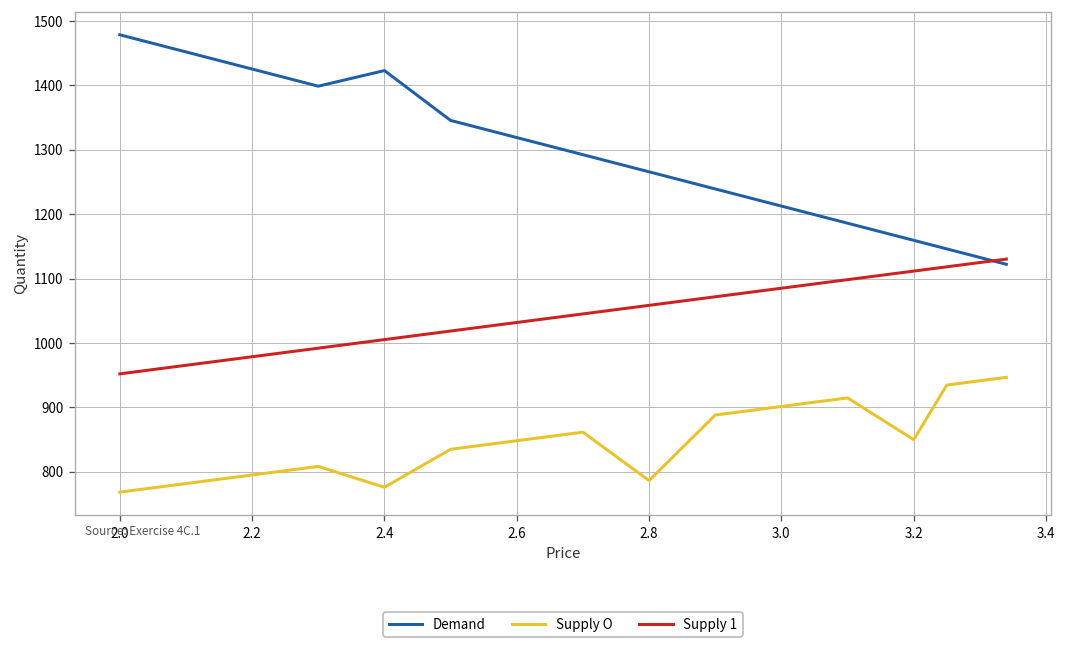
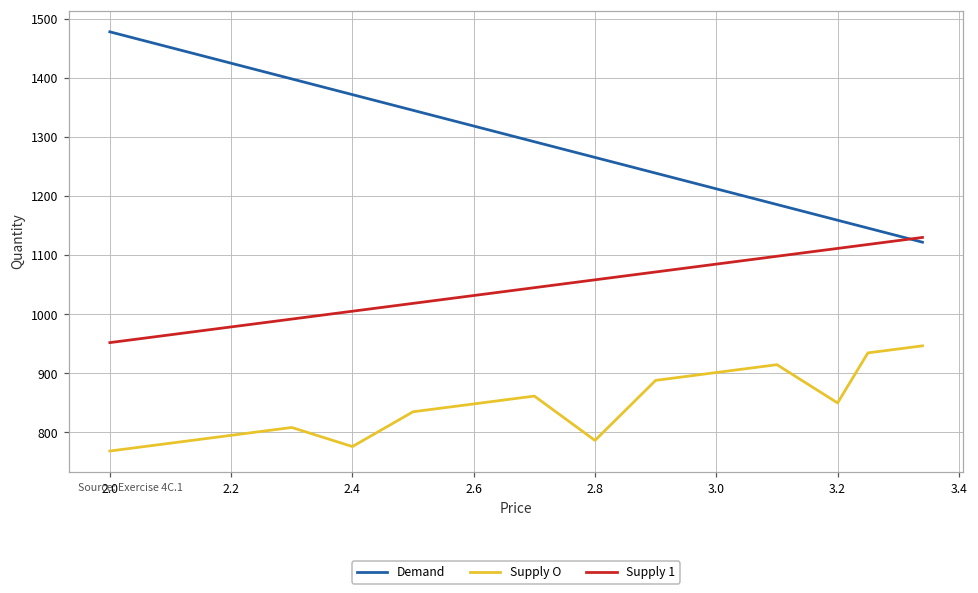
Demand, 2.4: 1420 -> 1370
